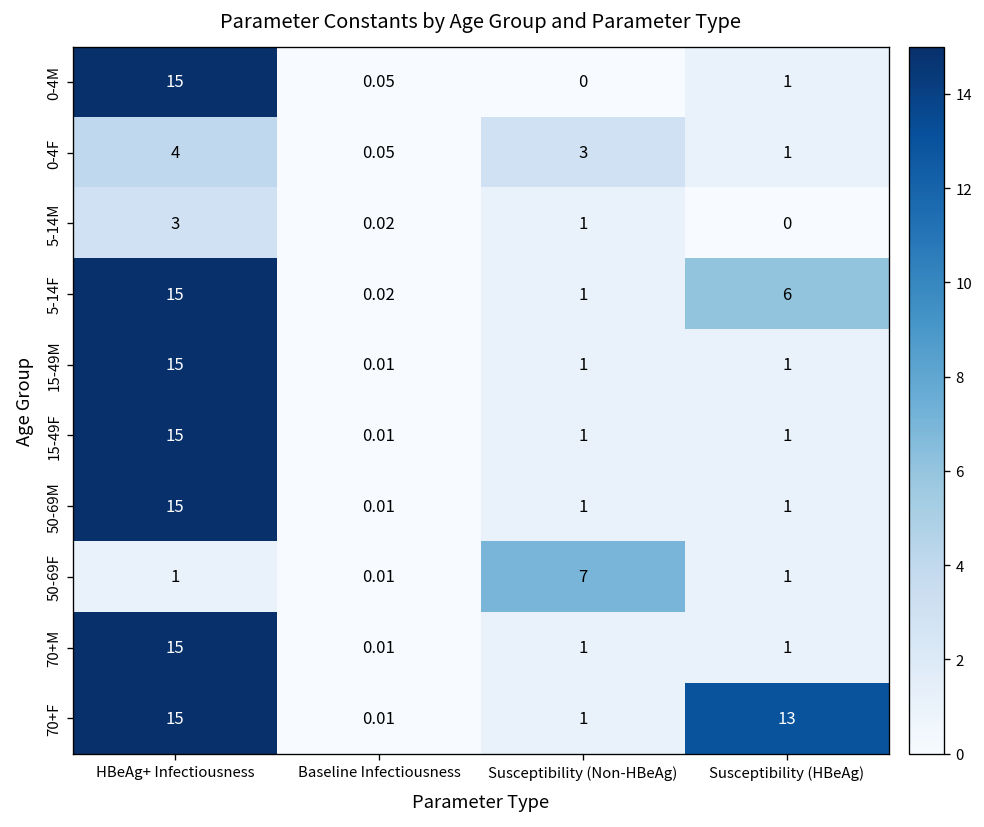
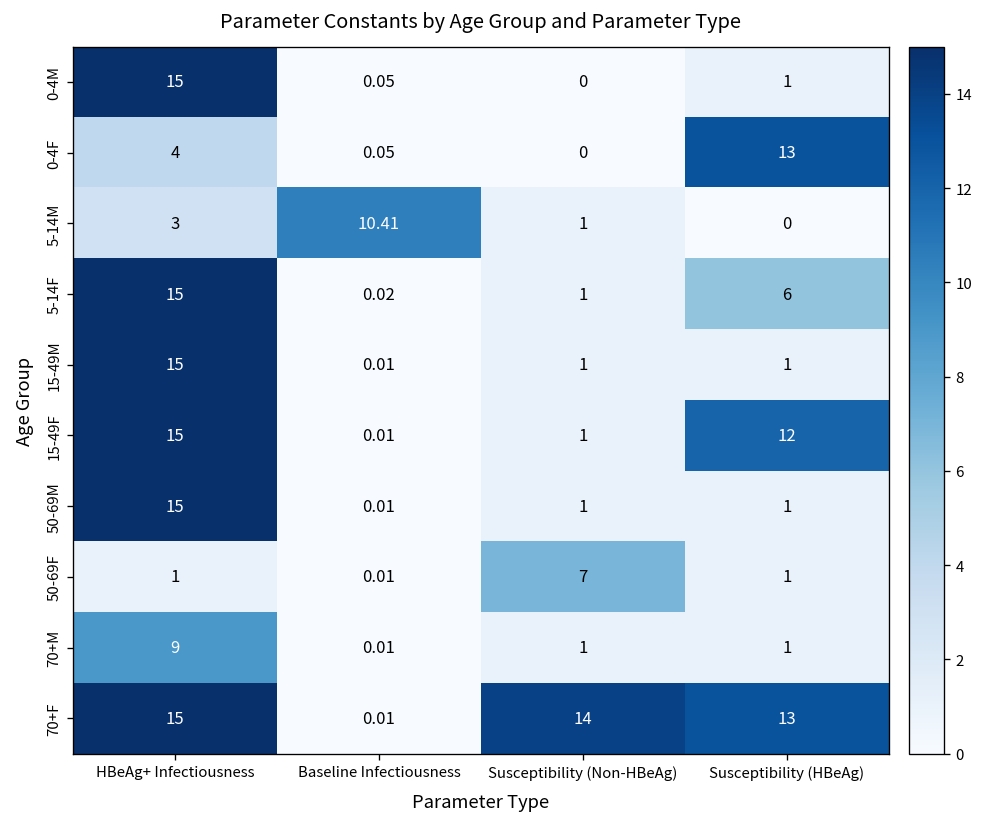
0-4F, Susceptibility (Non-HBeAg): 3 -> 0
0-4F, Susceptibility (HBeAg): 1 -> 13
5-14M, Baseline Infectiousness: 0.02 -> 10.41
15-49F, Susceptibility (HBeAg): 1 -> 12
70+M, HBeAg+ Infectiousness: 15 -> 9
70+F, Susceptibility (Non-HBeAg): 1 -> 14
